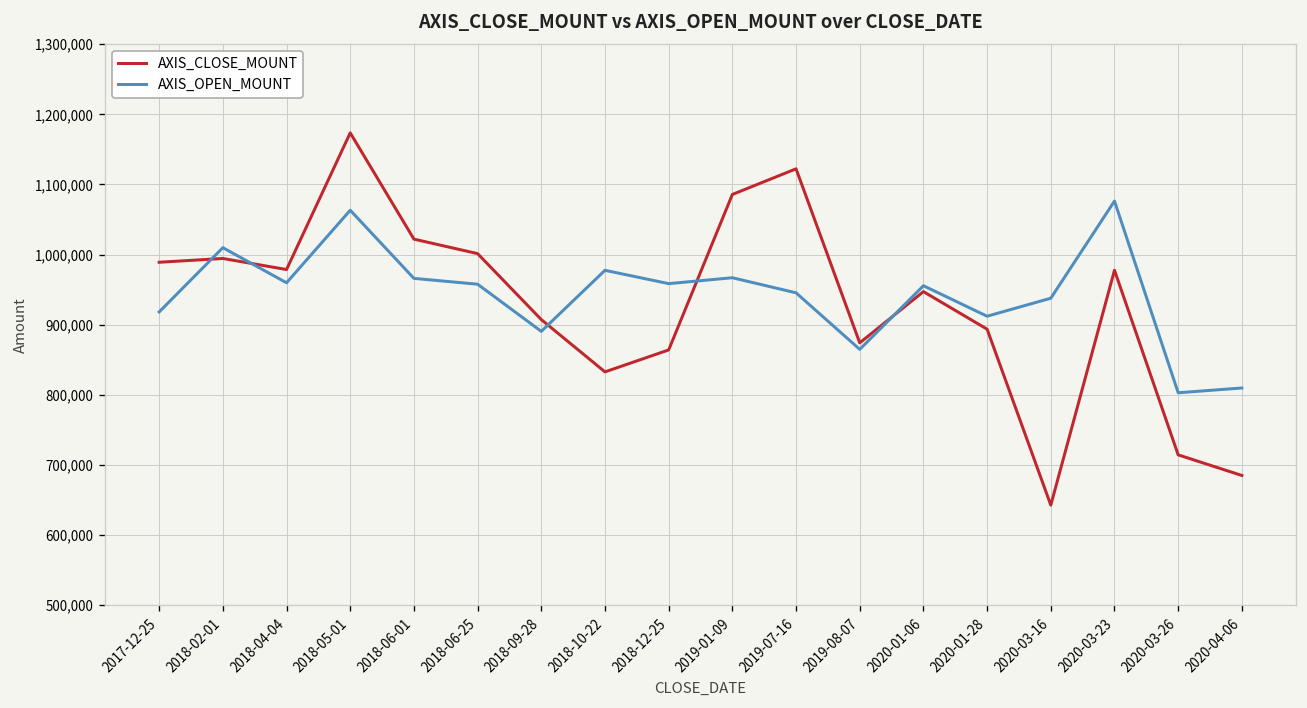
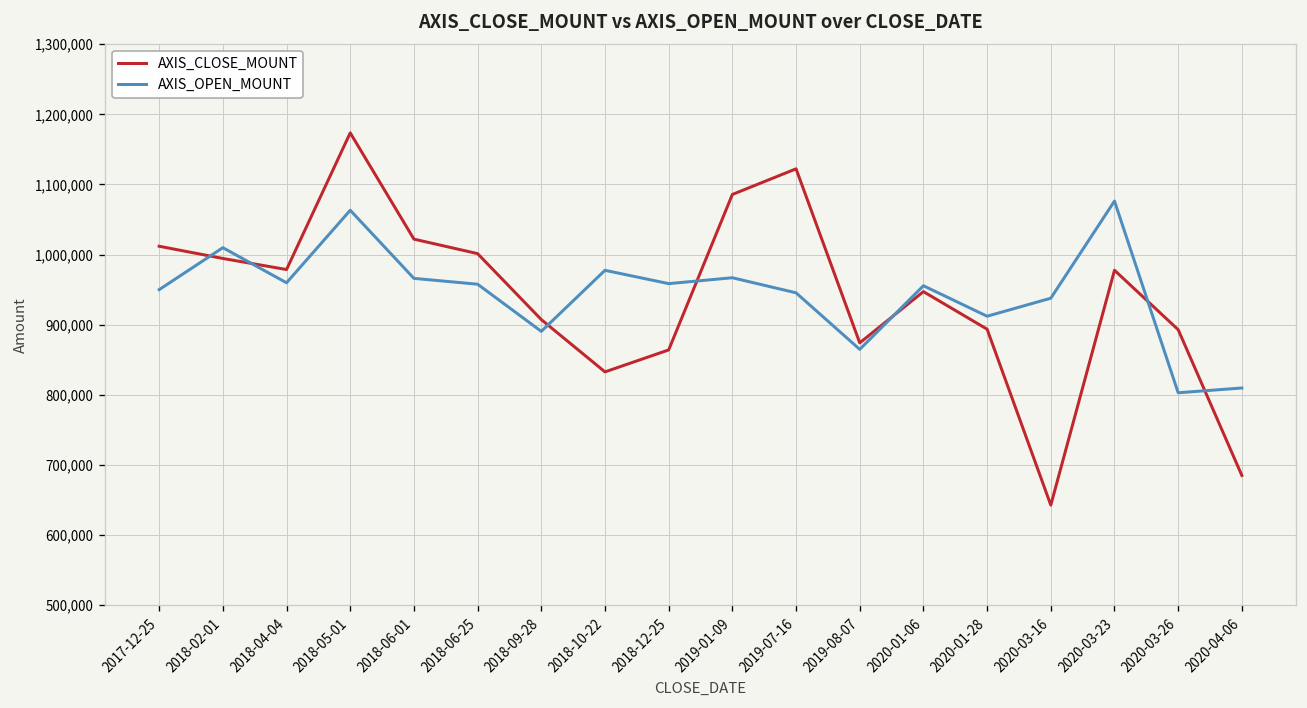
AXIS_CLOSE_MOUNT, 2017-12-25: 990,000 -> 1,010,000
AXIS_OPEN_MOUNT, 2017-12-25: 920,000 -> 950,000
AXIS_CLOSE_MOUNT, 2020-03-26: 710,000 -> 890,000
